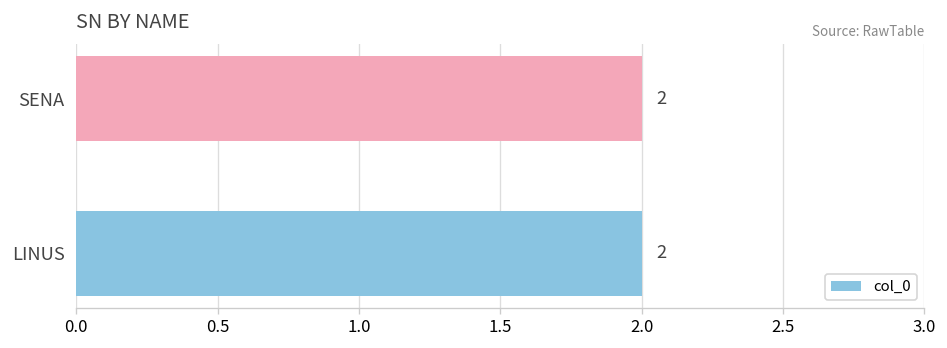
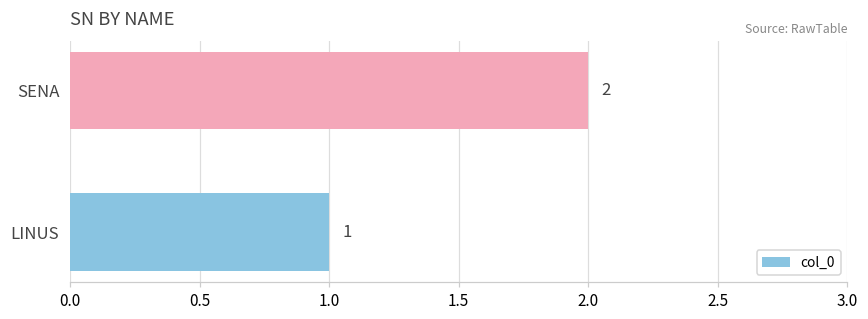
LINUS: 2 -> 1
